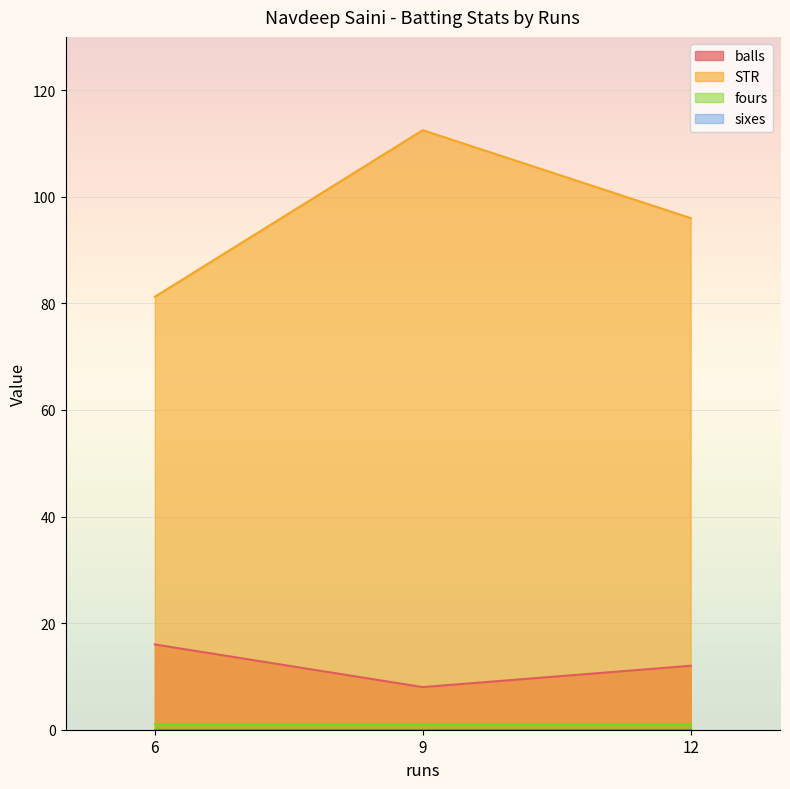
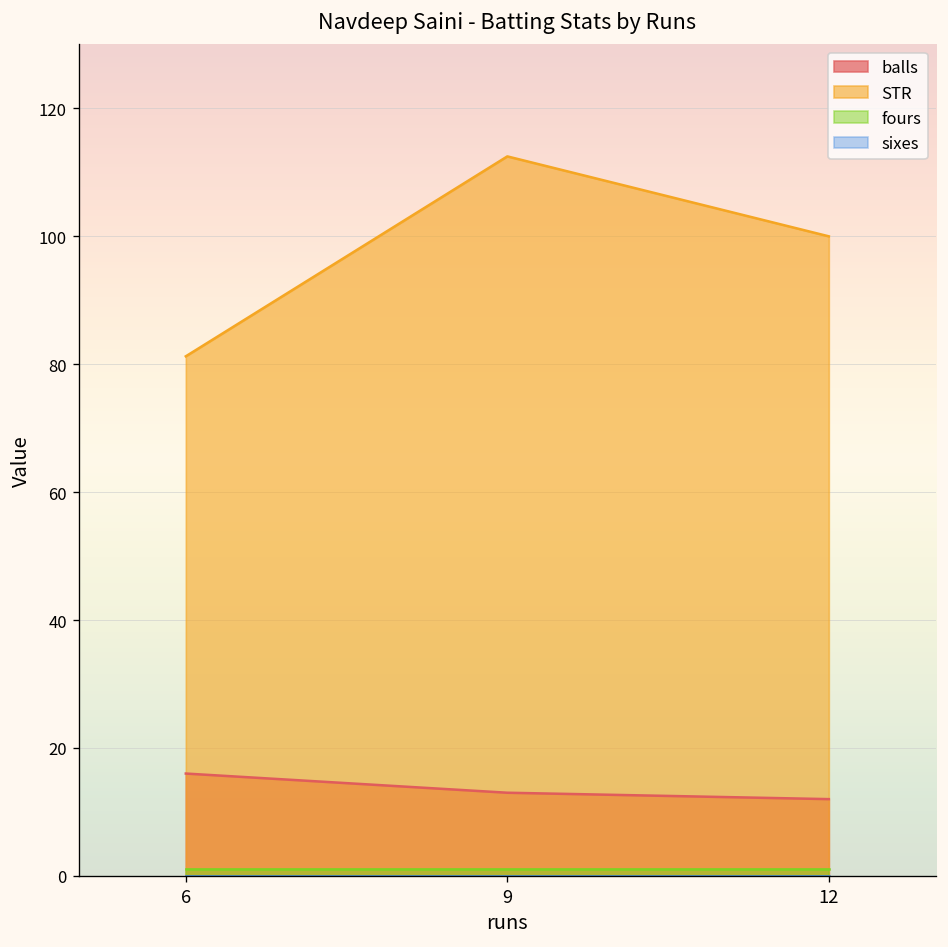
balls, 9: 8 -> 13
STR, 12: 96 -> 100
